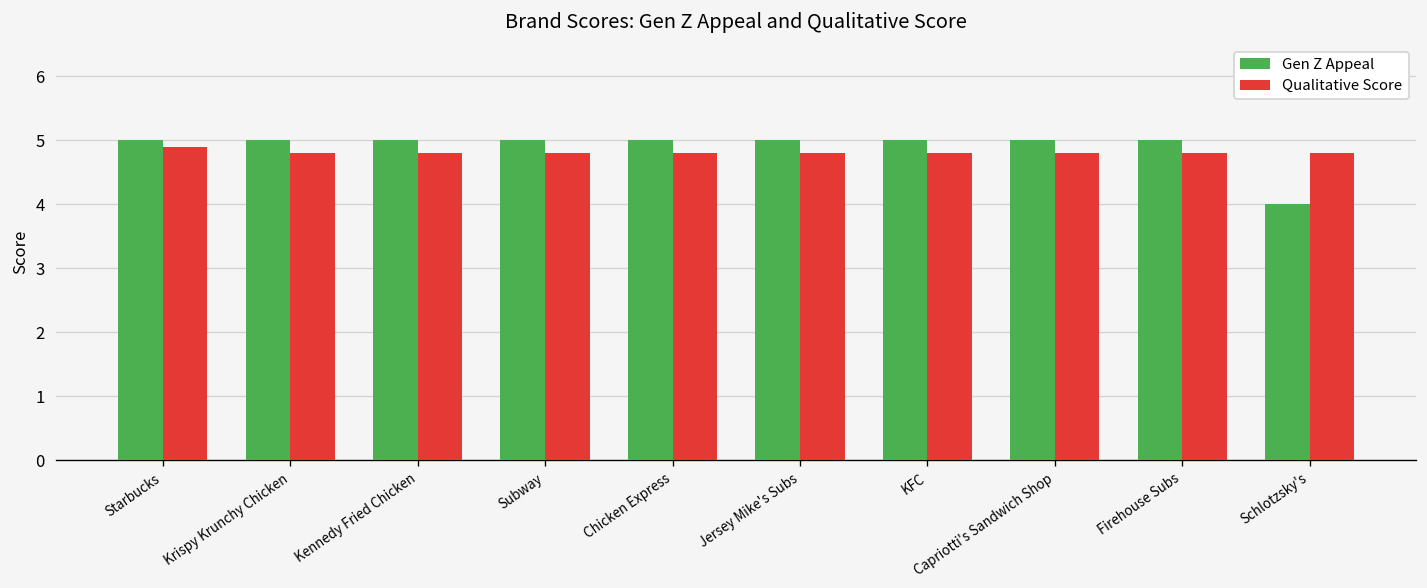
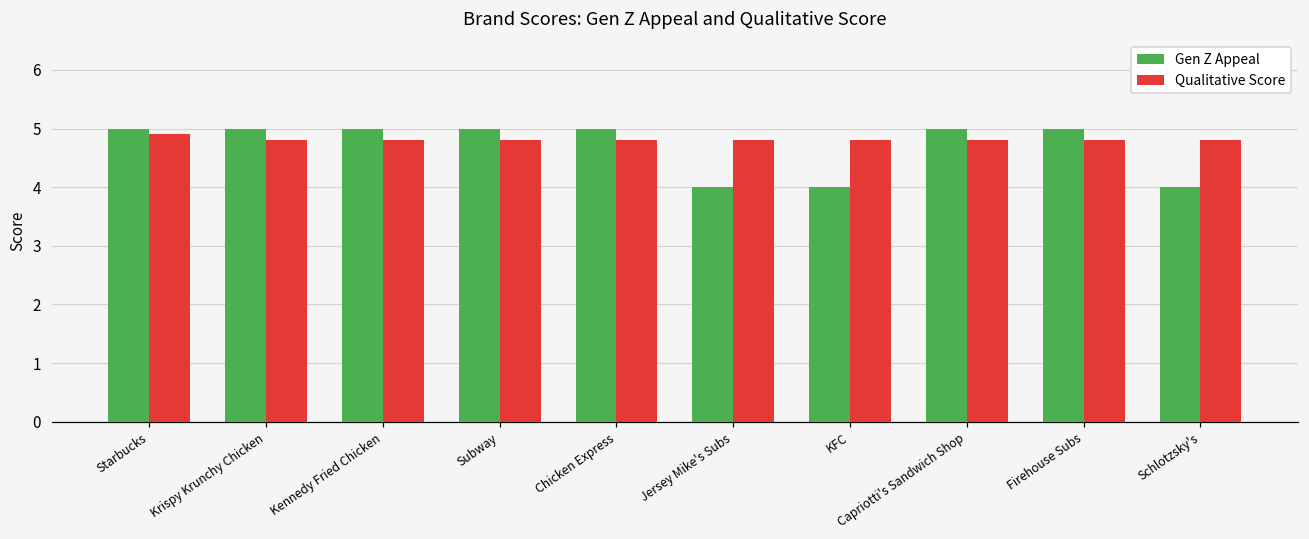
Gen Z Appeal, Jersey Mike's Subs: 5 -> 4
Gen Z Appeal, KFC: 5 -> 4
